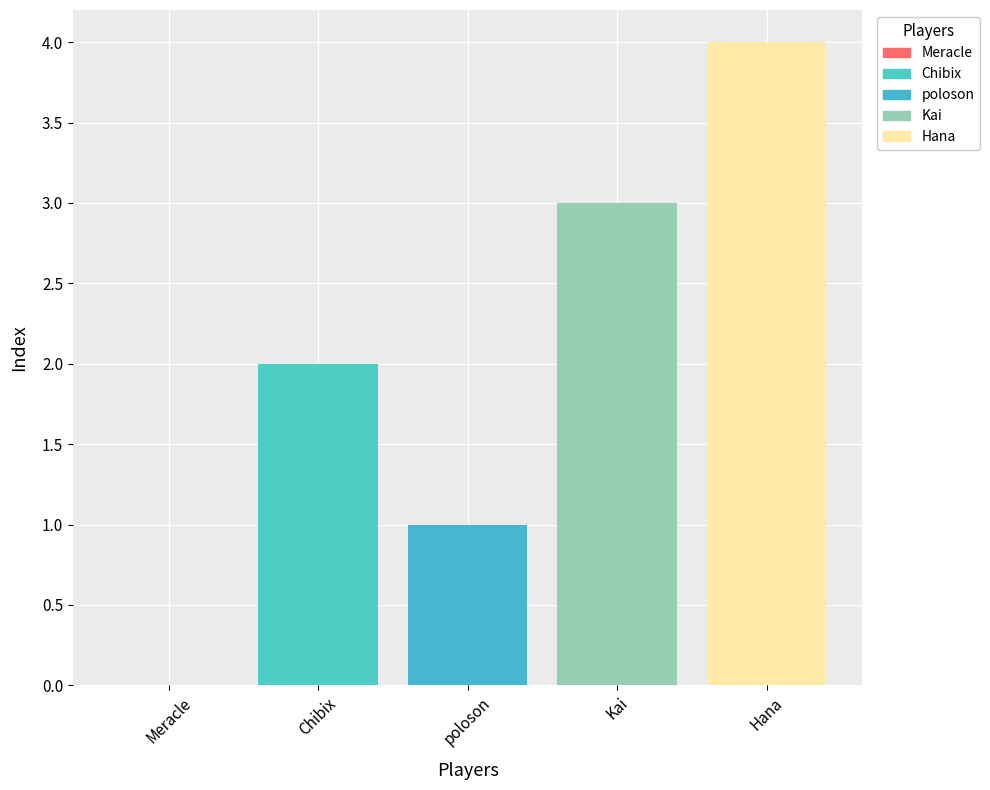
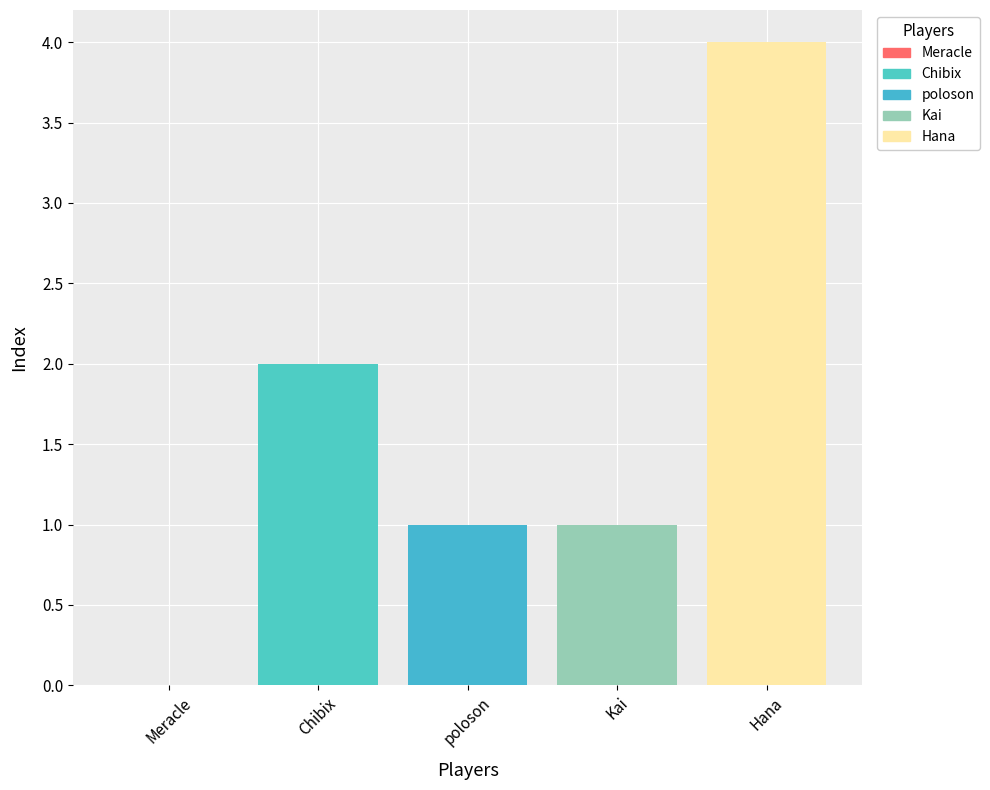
Kai, Kai: 3 -> 1
